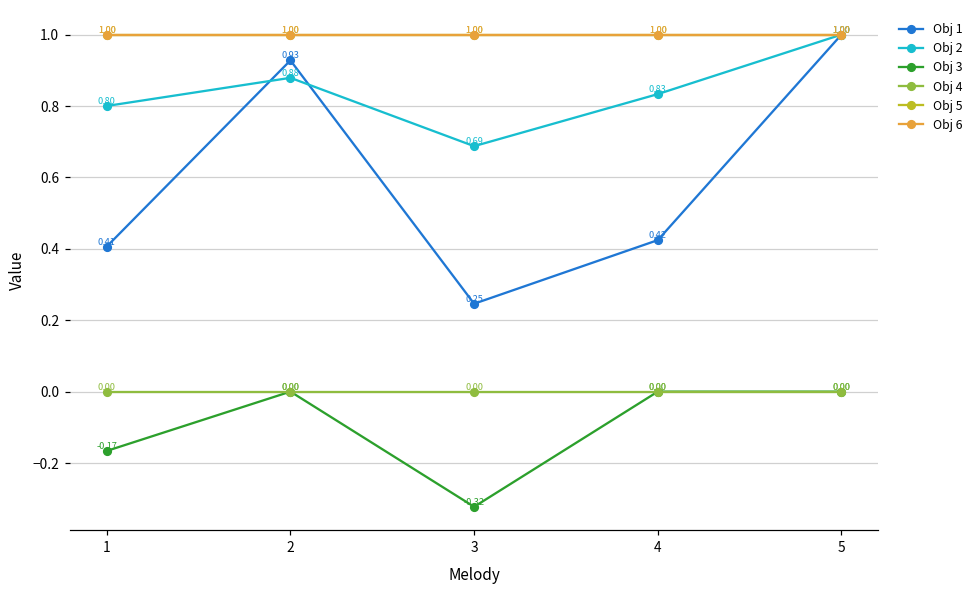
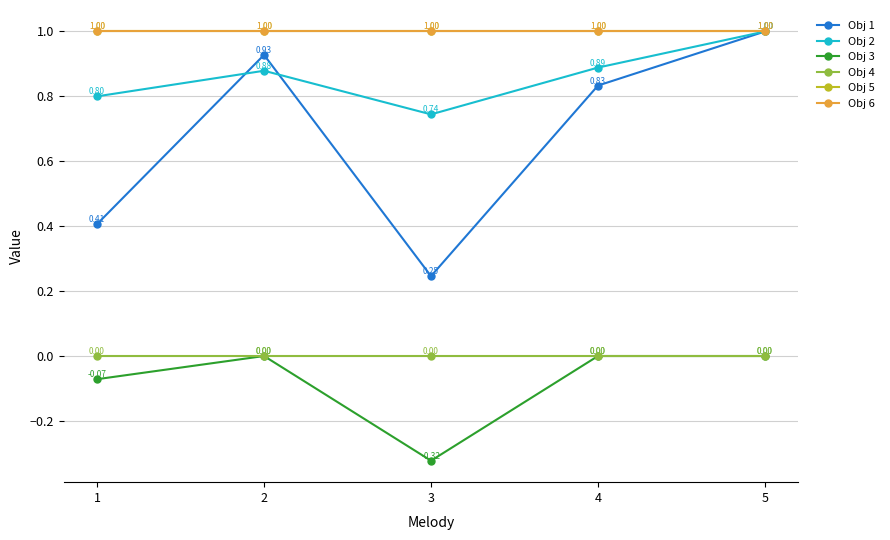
Obj 3, 1: -0.17 -> -0.07
Obj 2, 3: 0.69 -> 0.74
Obj 1, 4: 0.42 -> 0.83
Obj 2, 4: 0.83 -> 0.89
